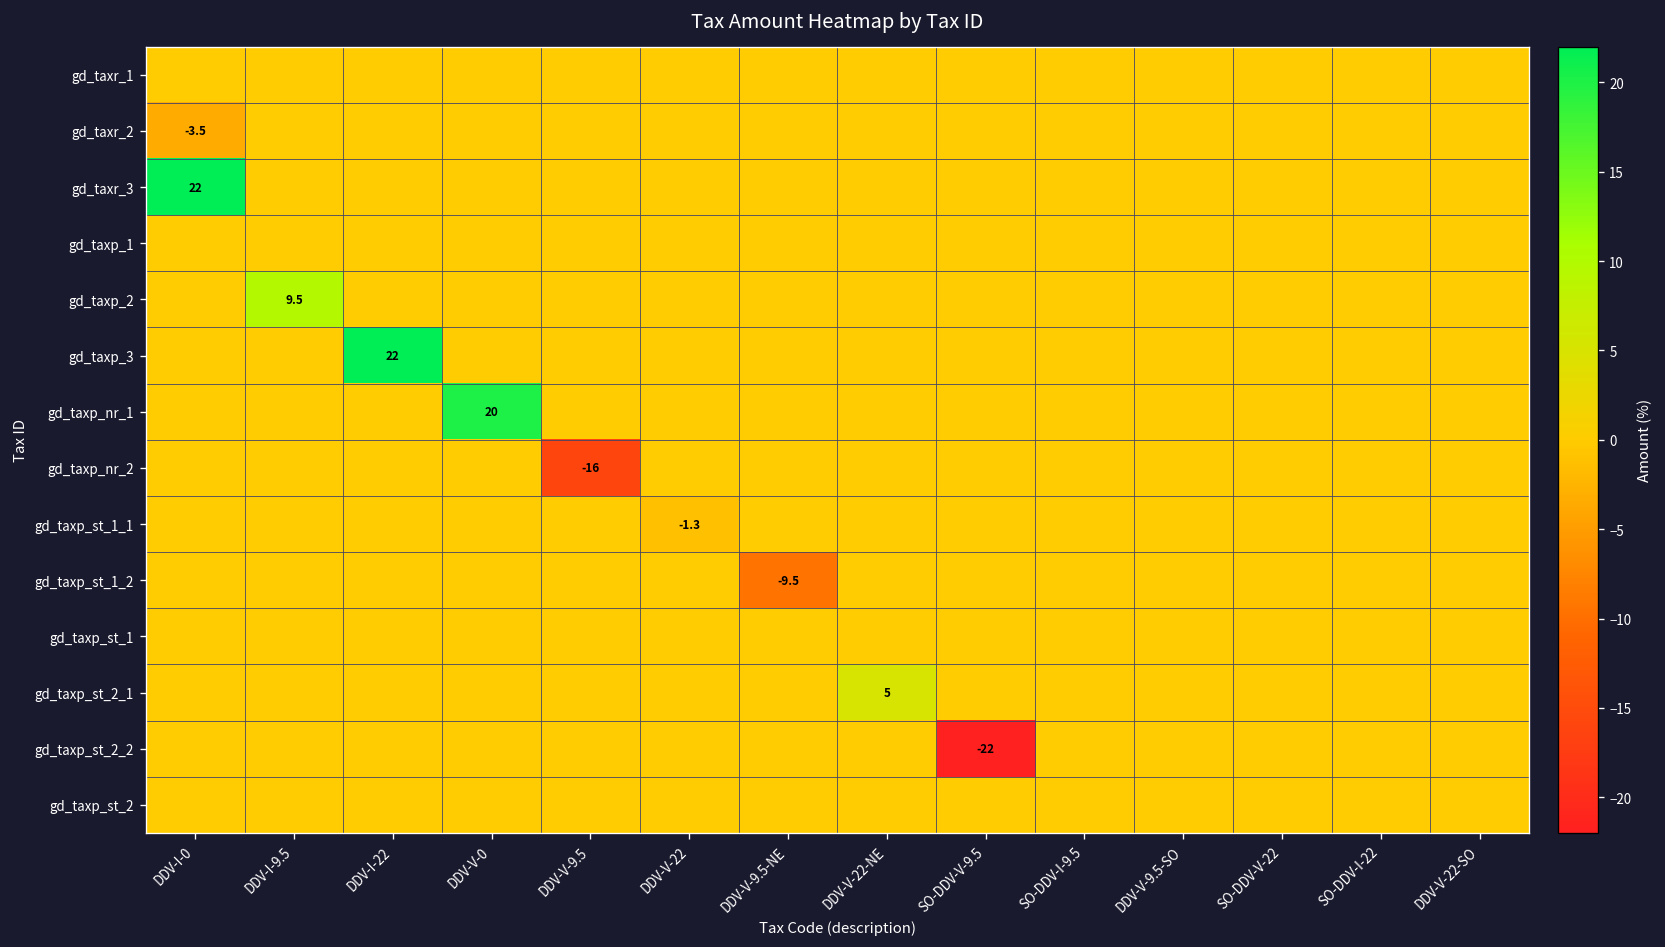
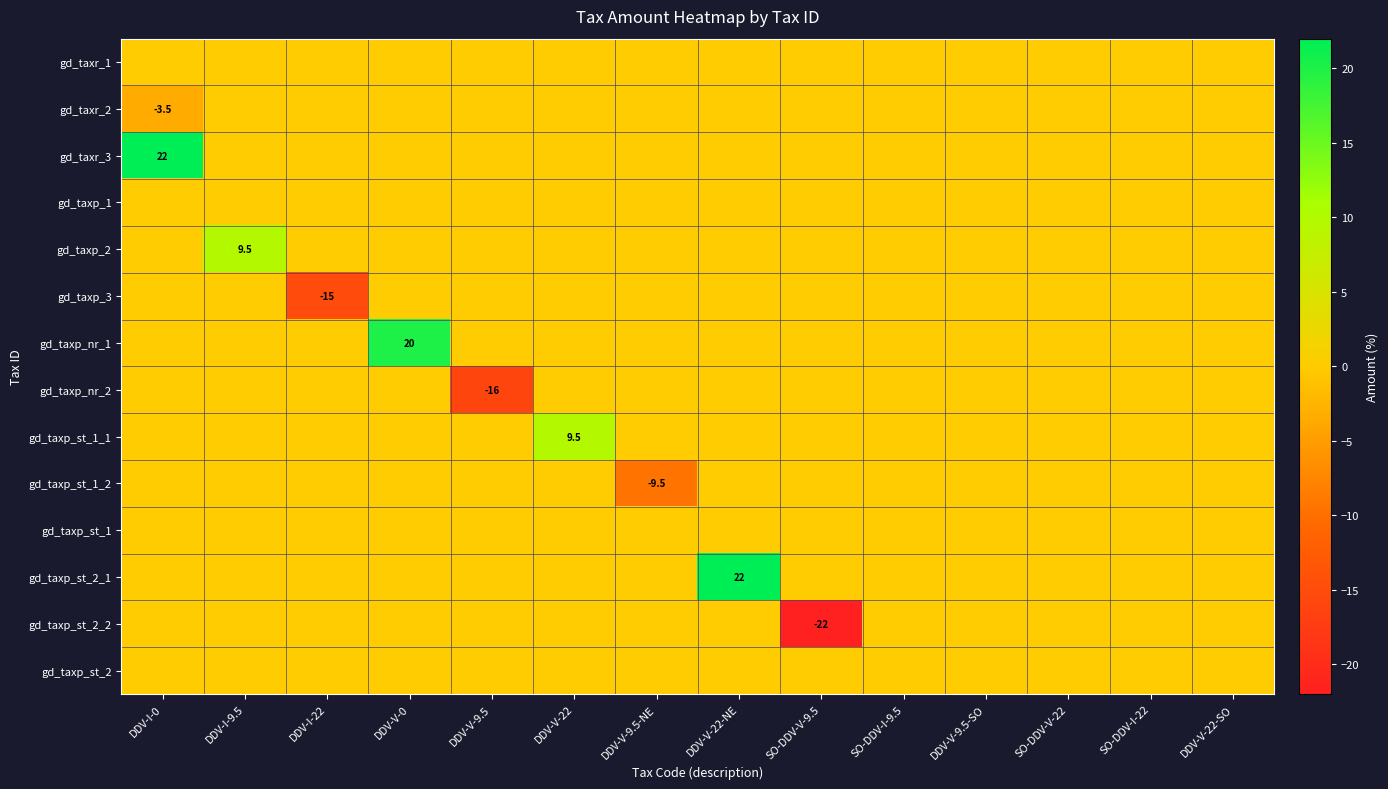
gd_taxp_3, DDV-I-22: 22 -> -15
gd_taxp_st_1_1, DDV-V-22: -1.3 -> 9.5
gd_taxp_st_2_1, DDV-V-22-NE: 5 -> 22
